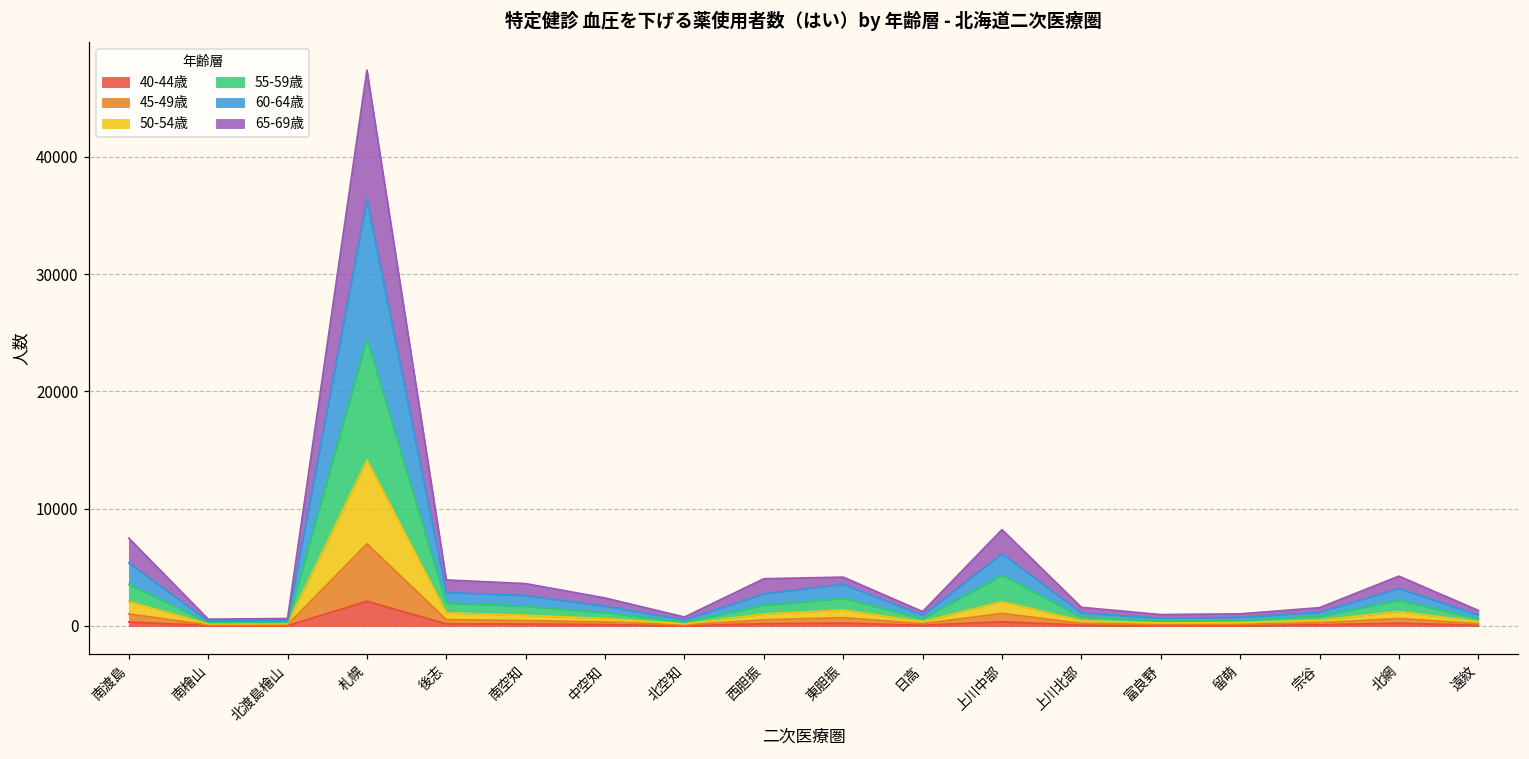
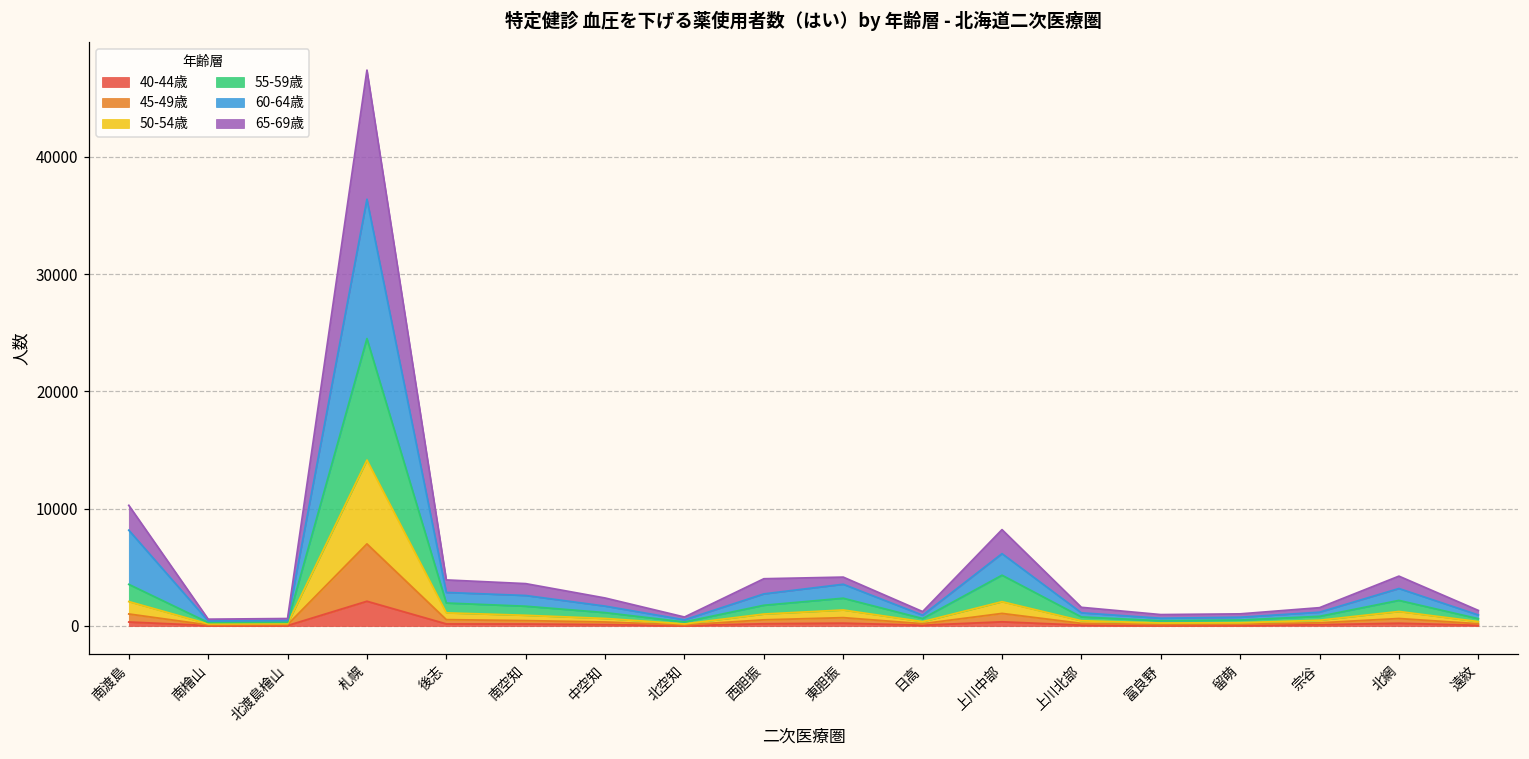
60-64歳, 南渡島: 1800 -> 4600
